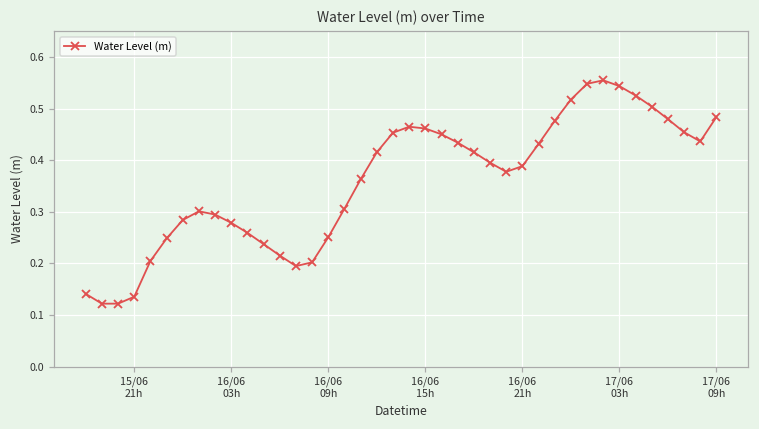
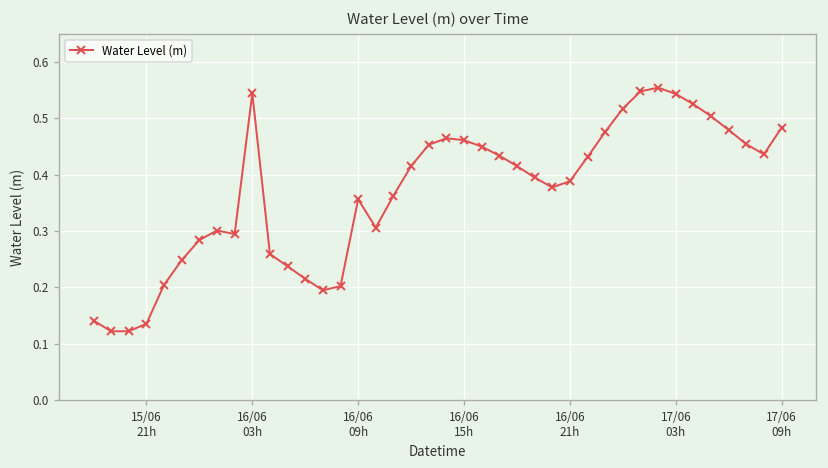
16/06 03h: 0.28 -> 0.54
16/06 09h: 0.25 -> 0.36
